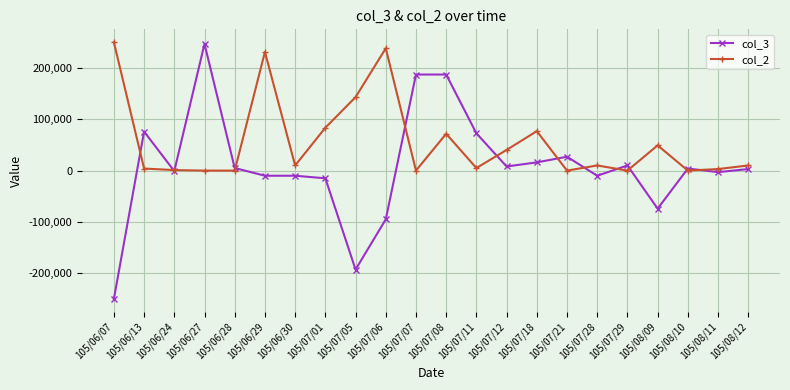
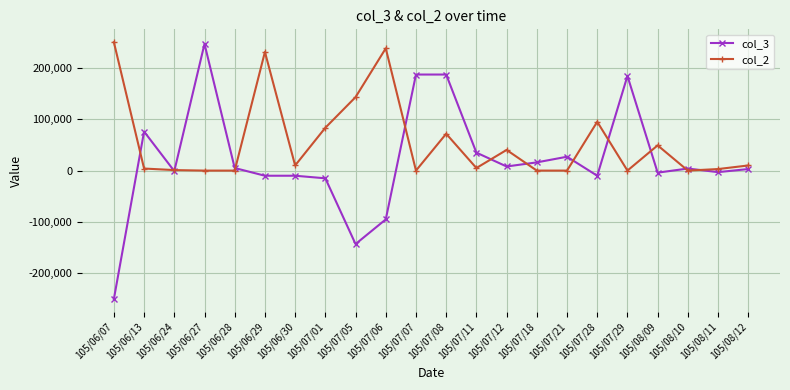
col_3, 105/07/05: -190,000 -> -140,000
col_3, 105/07/11: 70,000 -> 40,000
col_2, 105/07/18: 80,000 -> 0
col_2, 105/07/28: 10,000 -> 90,000
col_3, 105/07/29: 10,000 -> 180,000
col_3, 105/08/09: -70,000 -> 0
